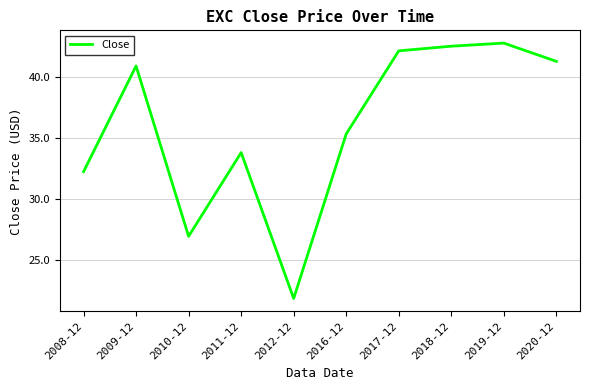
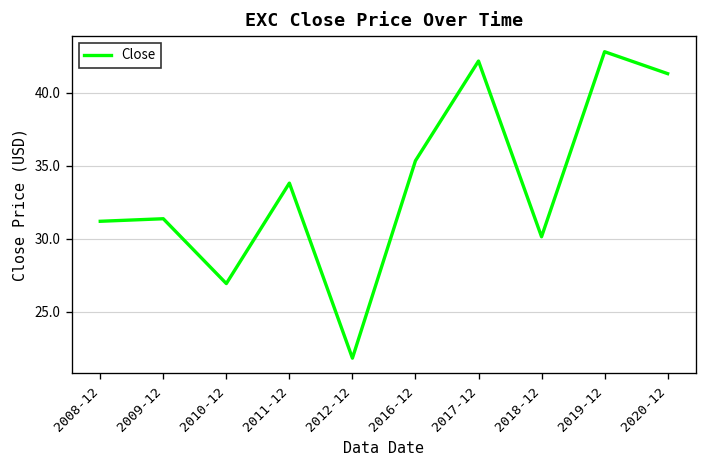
2008-12: 32.2 -> 31.2
2009-12: 40.9 -> 31.4
2018-12: 42.5 -> 30.1
